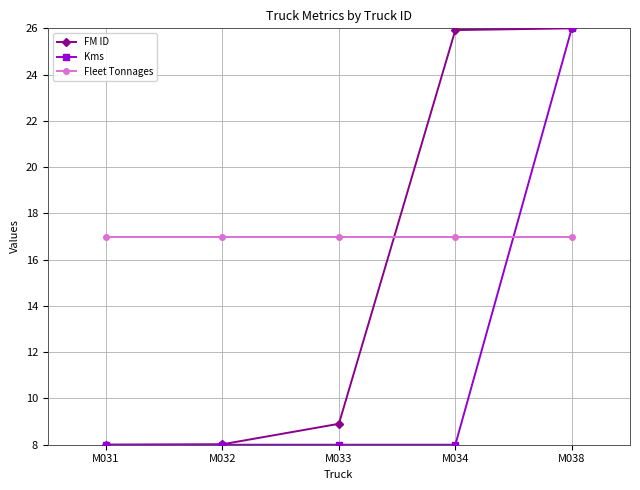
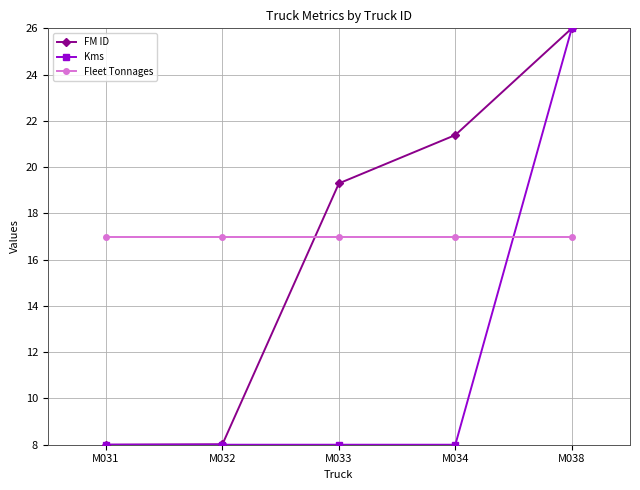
FM ID, M033: 8.9 -> 19.3
FM ID, M034: 25.9 -> 21.4
